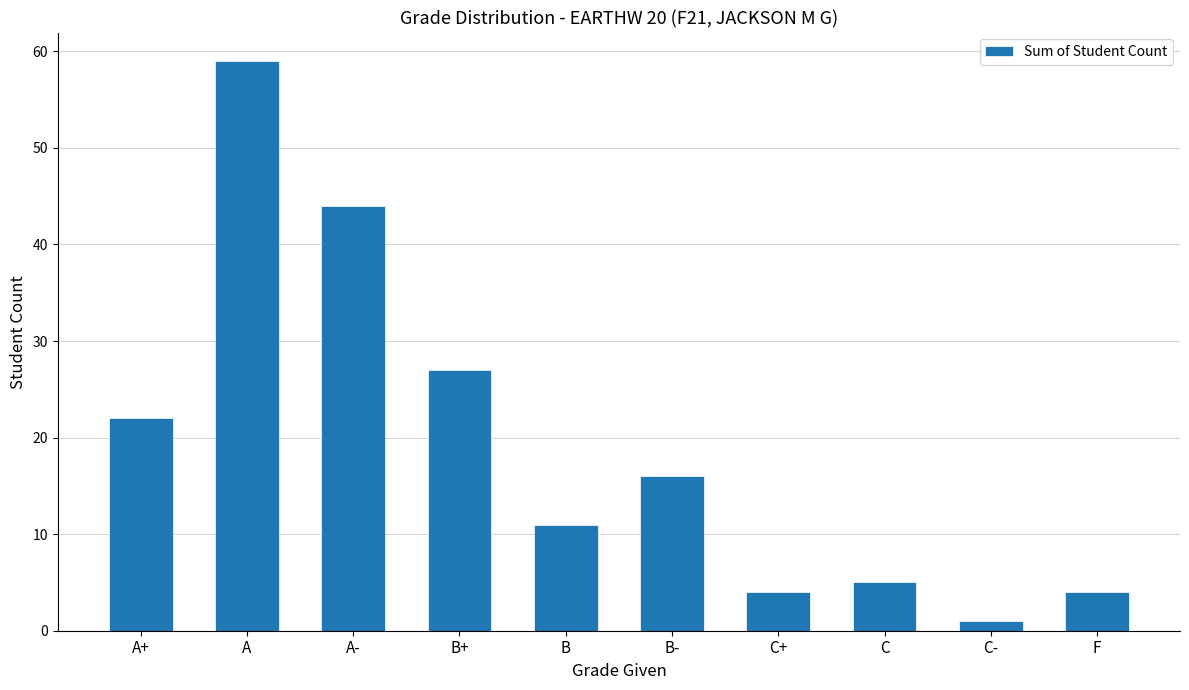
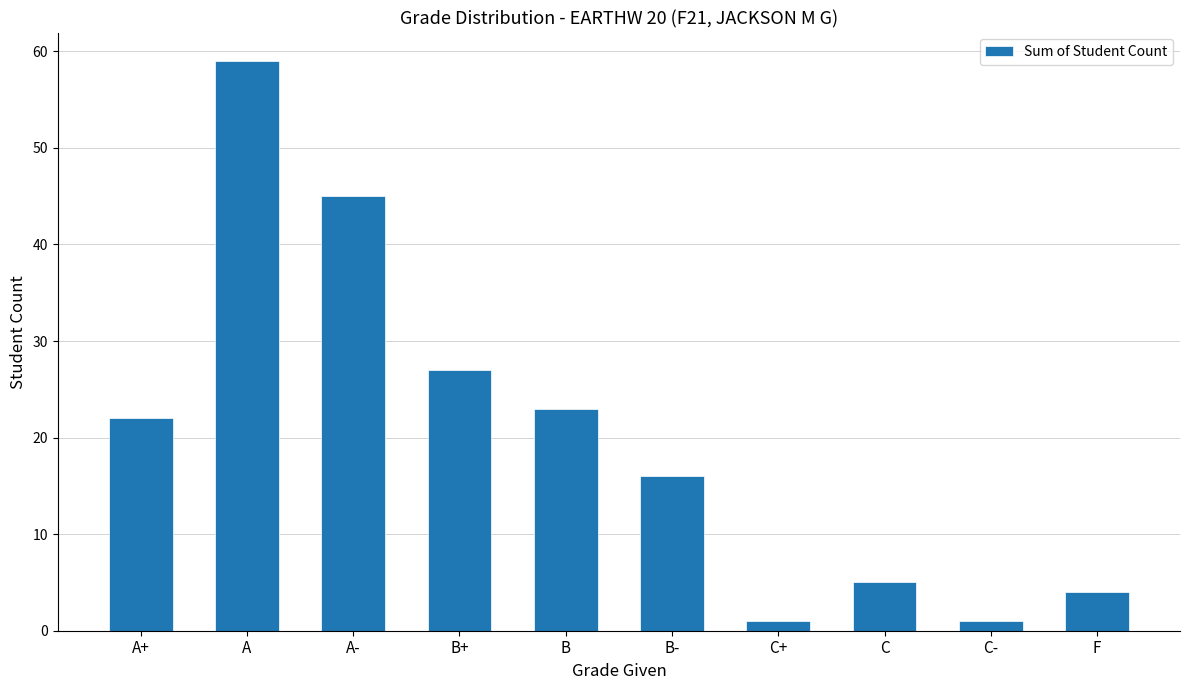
A-: 44 -> 45
B: 11 -> 23
C+: 4 -> 1
